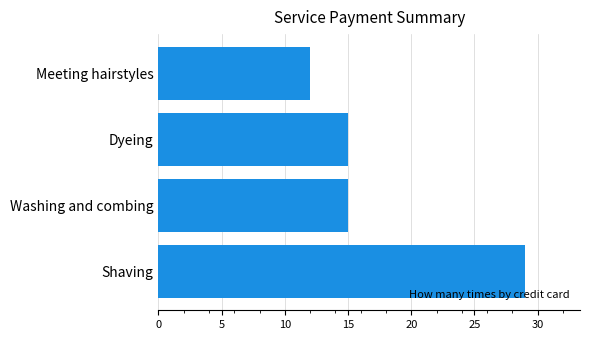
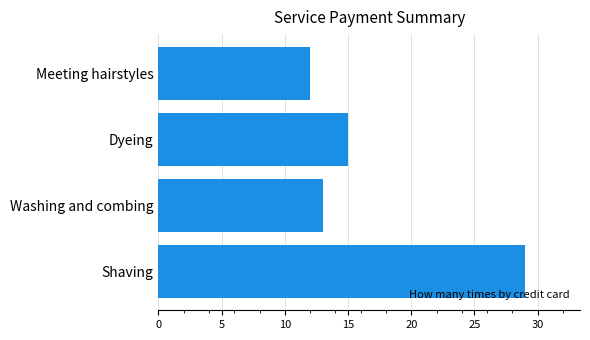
Washing and combing: 15 -> 13
